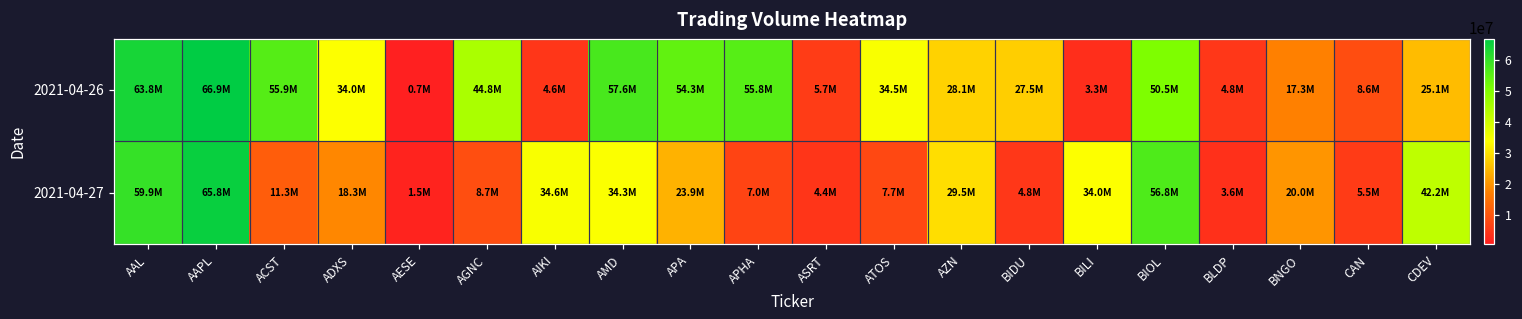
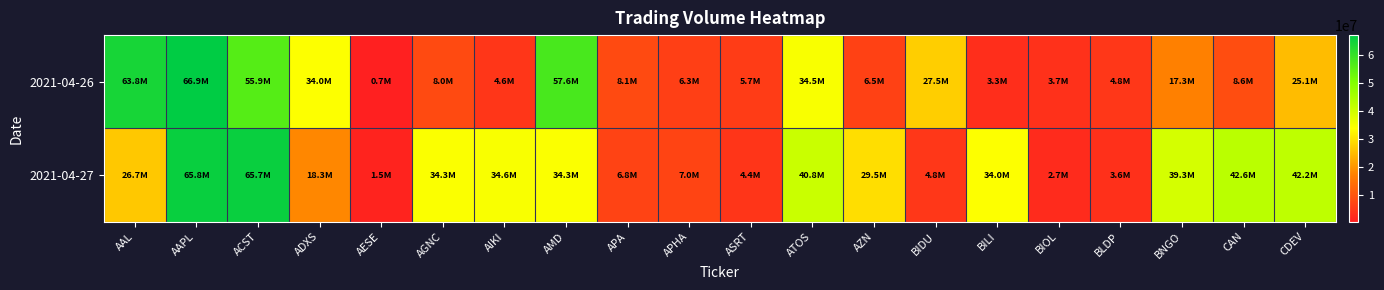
2021-04-26, AGNC: 44.8M -> 8.0M
2021-04-26, APA: 54.3M -> 8.1M
2021-04-26, APHA: 55.8M -> 6.3M
2021-04-26, AZN: 28.1M -> 6.5M
2021-04-26, BIOL: 50.5M -> 3.7M
2021-04-27, AAL: 59.9M -> 26.7M
2021-04-27, ACST: 11.3M -> 65.7M
2021-04-27, AGNC: 8.7M -> 34.3M
2021-04-27, APA: 23.9M -> 6.8M
2021-04-27, ATOS: 7.7M -> 40.8M
2021-04-27, BIOL: 56.8M -> 2.7M
2021-04-27, BNGO: 20.0M -> 39.3M
2021-04-27, CAN: 5.5M -> 42.6M
